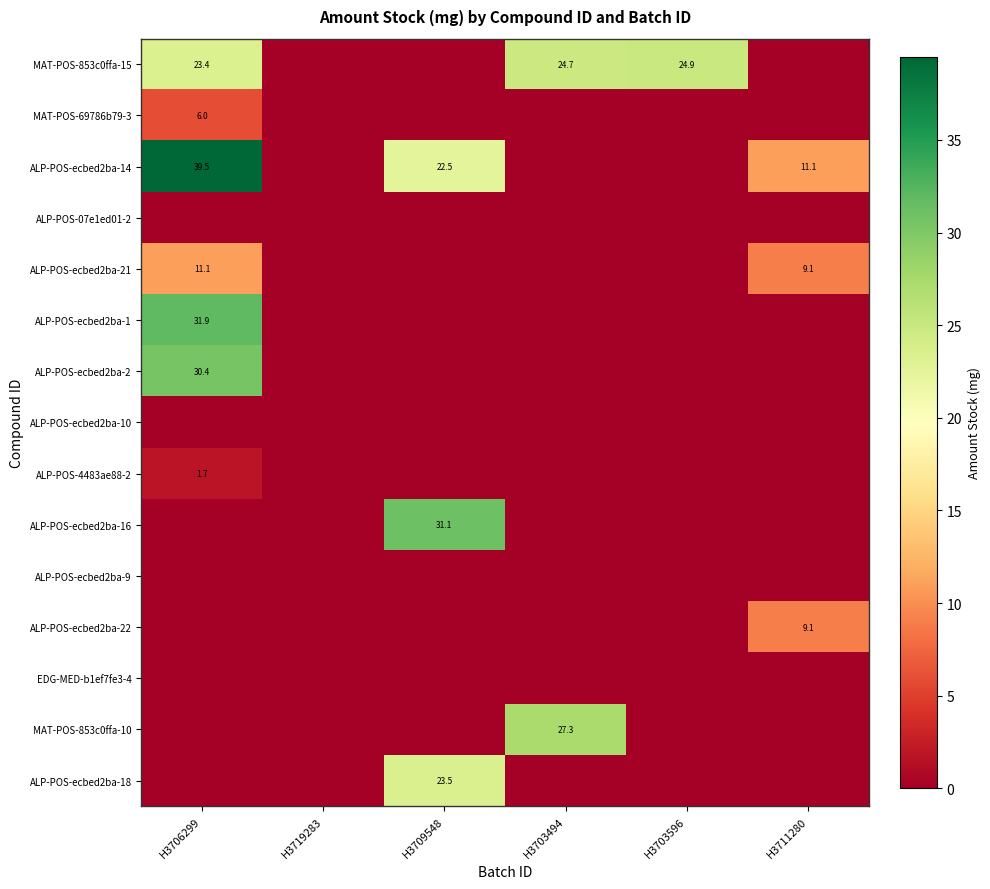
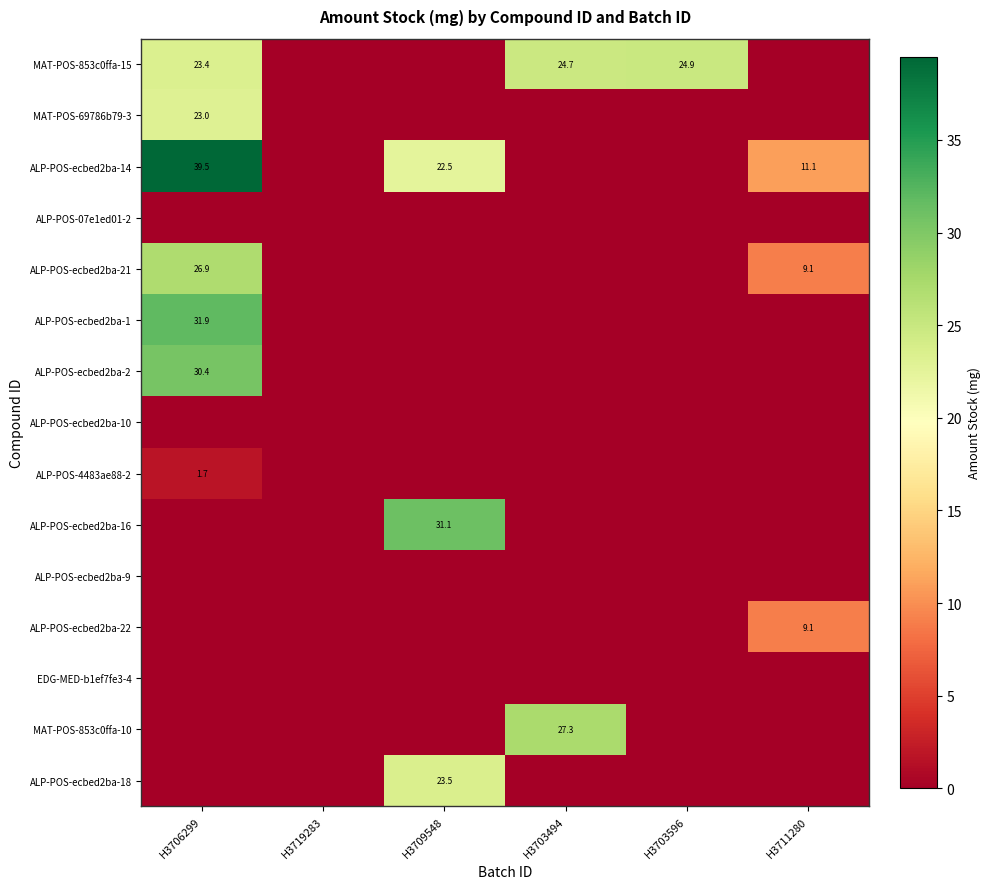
MAT-POS-69786b79-3, H3706299: 6.0 -> 23.0
ALP-POS-ecbed2ba-21, H3706299: 11.1 -> 26.9
